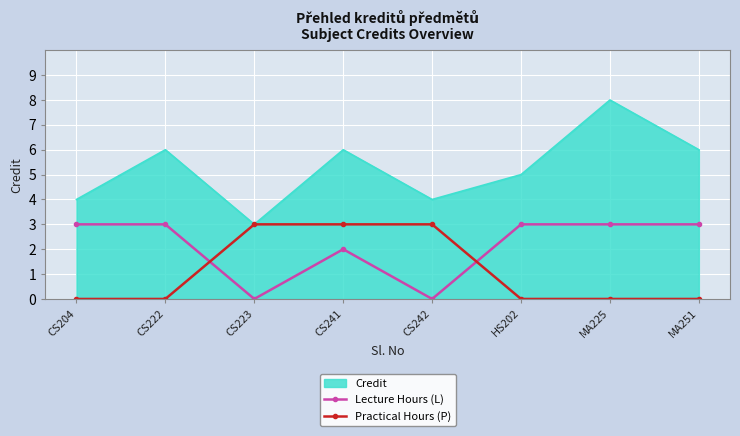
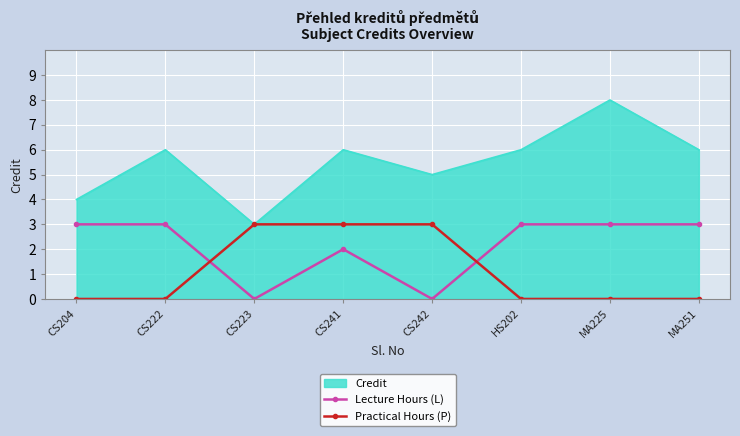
Credit, CS242: 4 -> 5
Credit, HS202: 5 -> 6
